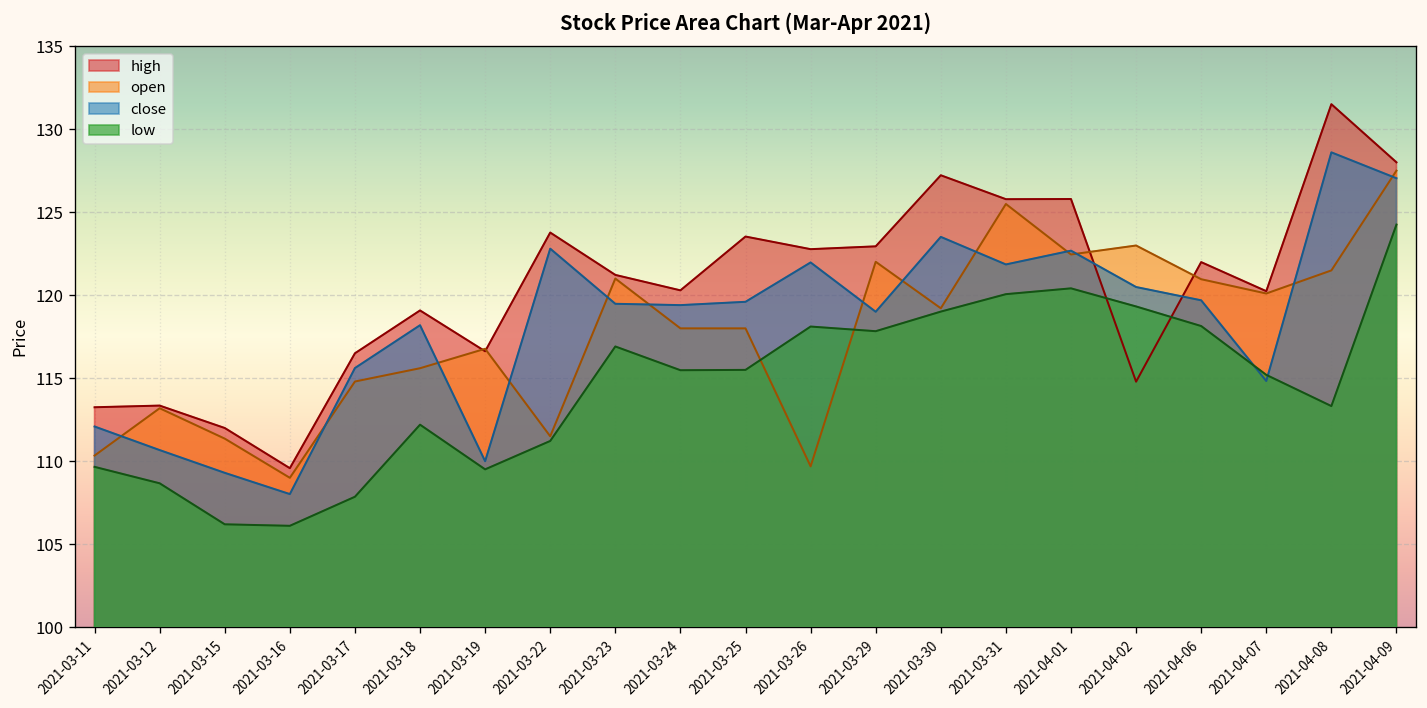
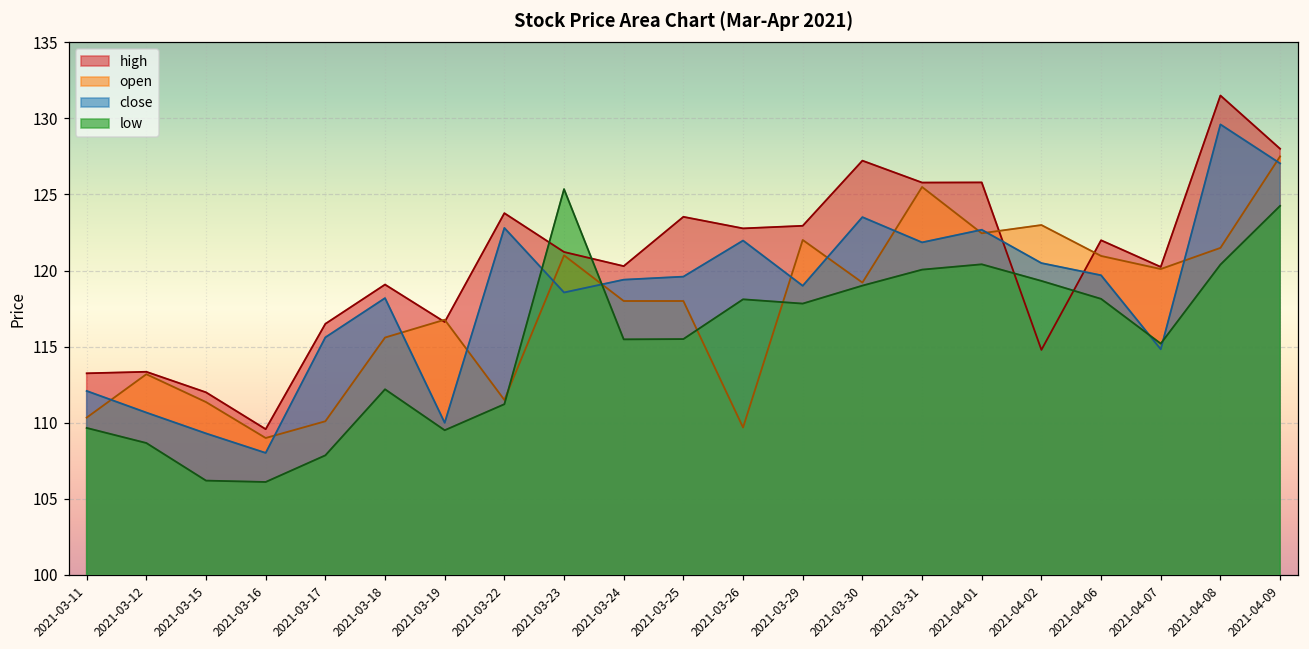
open, 2021-03-17: 114.8 -> 110.1
close, 2021-03-23: 119.5 -> 118.6
low, 2021-03-23: 116.9 -> 125.4
close, 2021-04-08: 128.6 -> 129.6
low, 2021-04-08: 113.3 -> 120.4
